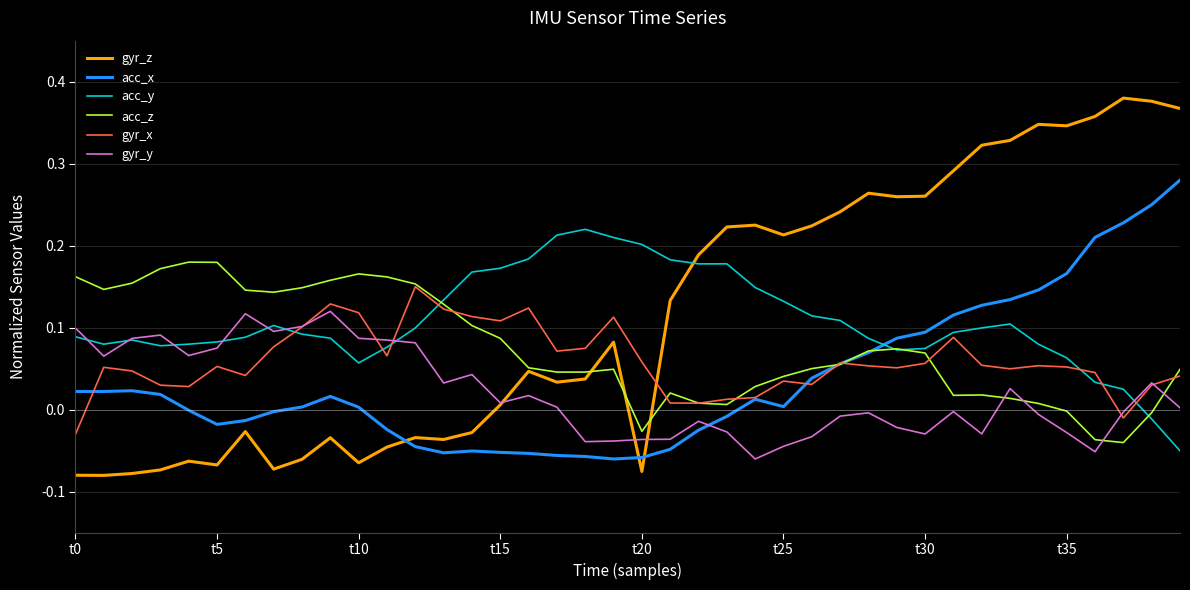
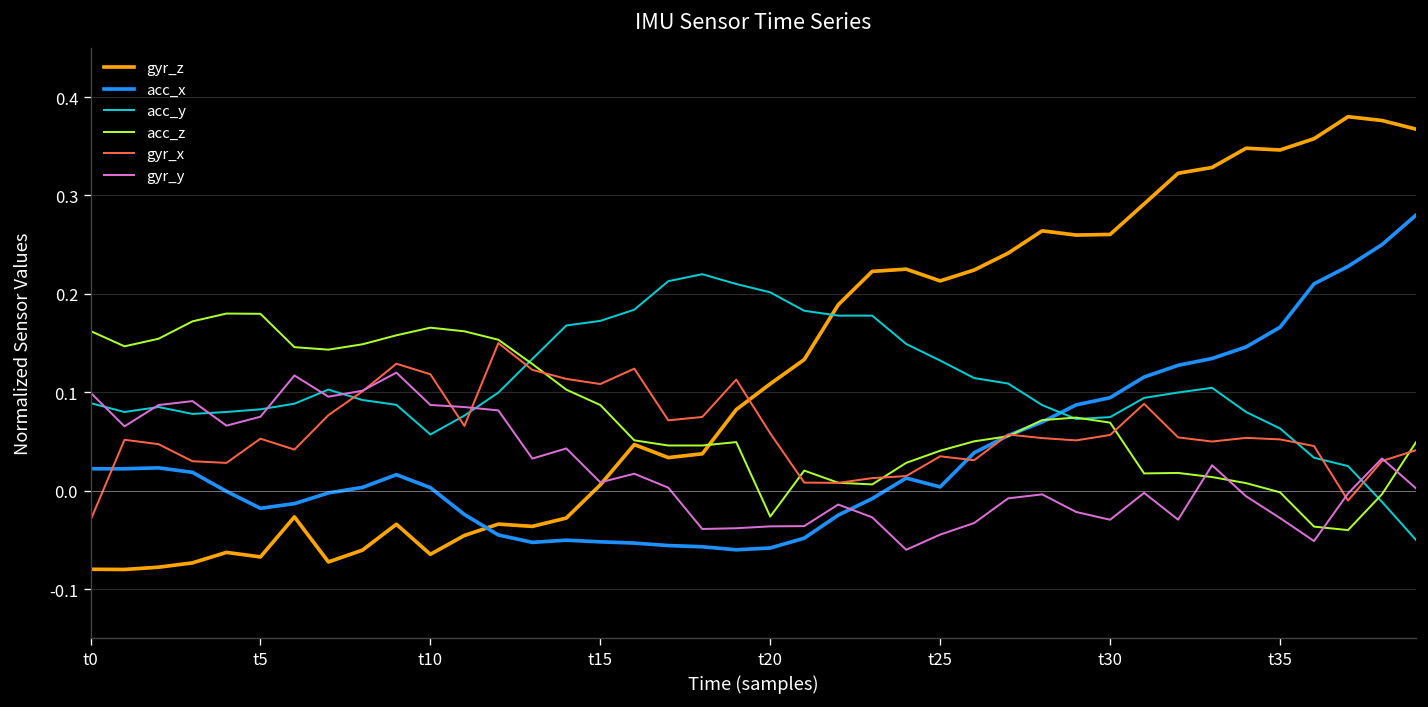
gyr_z, t20: -0.08 -> 0.11
